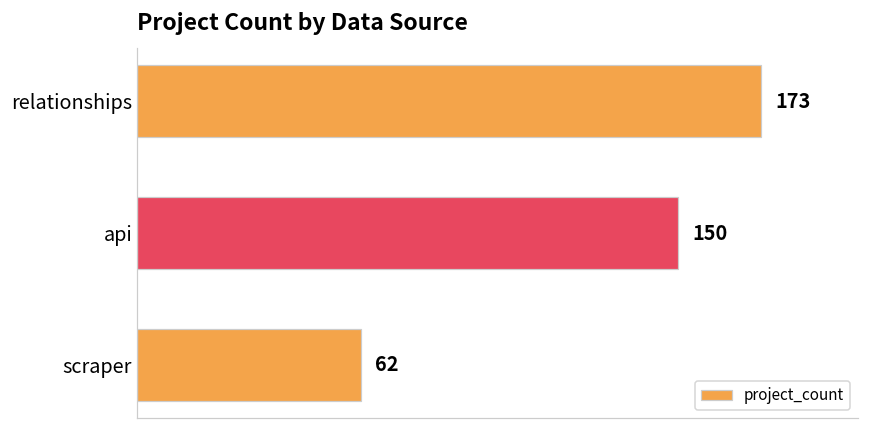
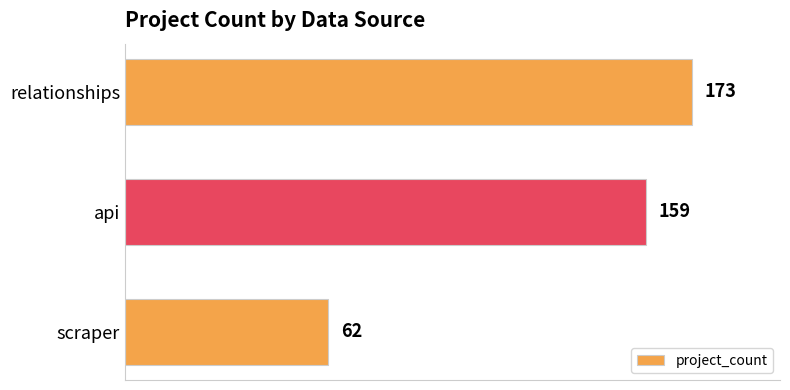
api: 150 -> 159
